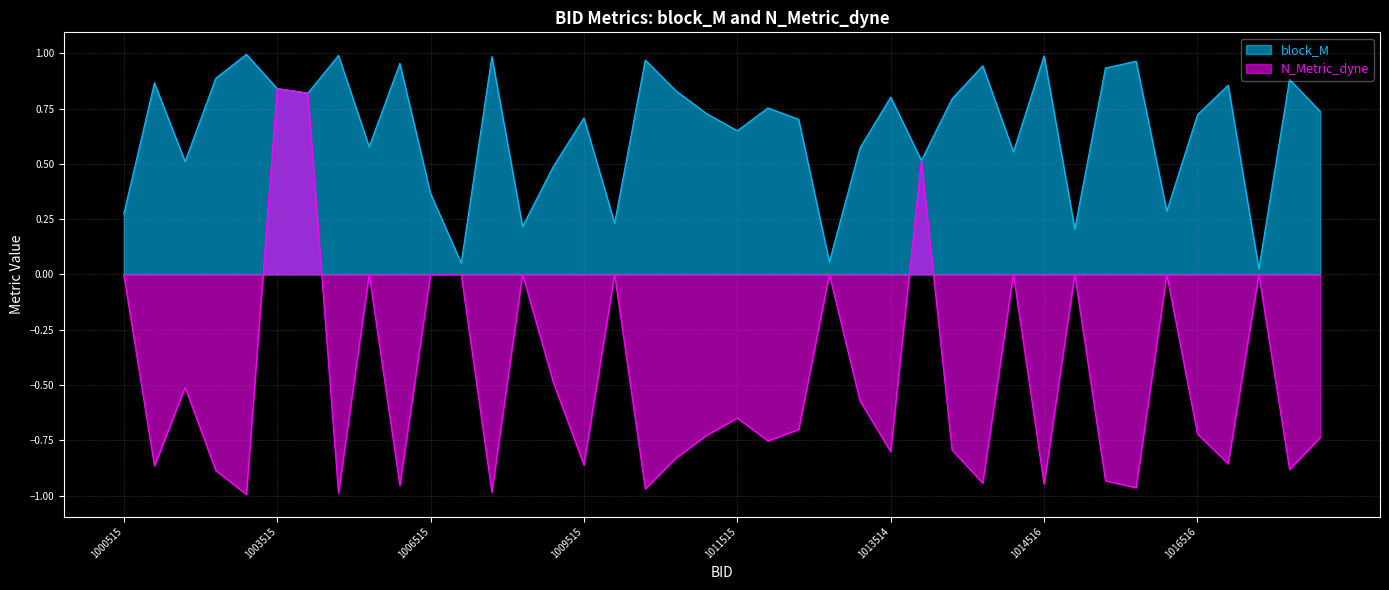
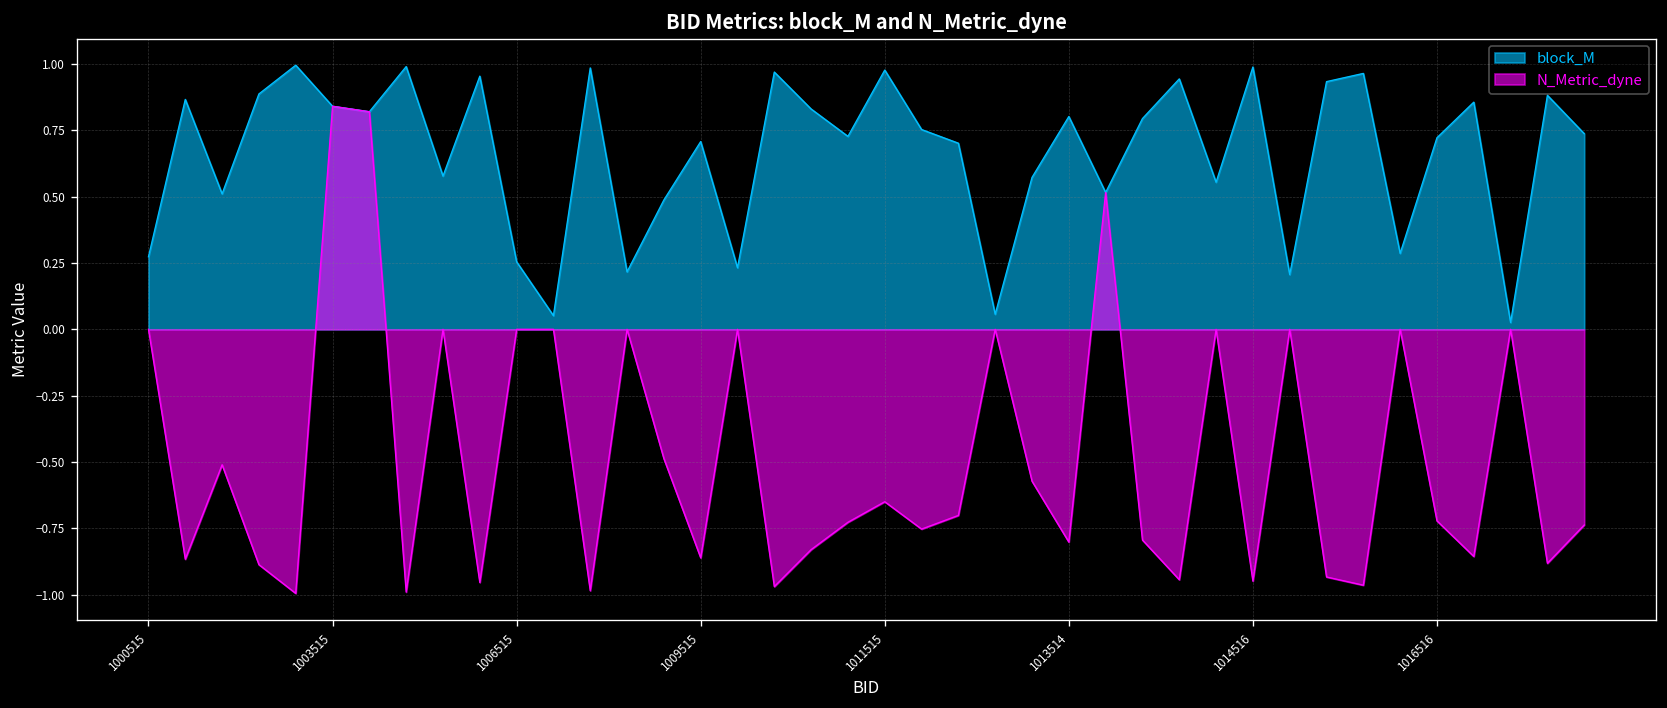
block_M, 1006515: 0.37 -> 0.25
block_M, 1011515: 0.65 -> 0.98
